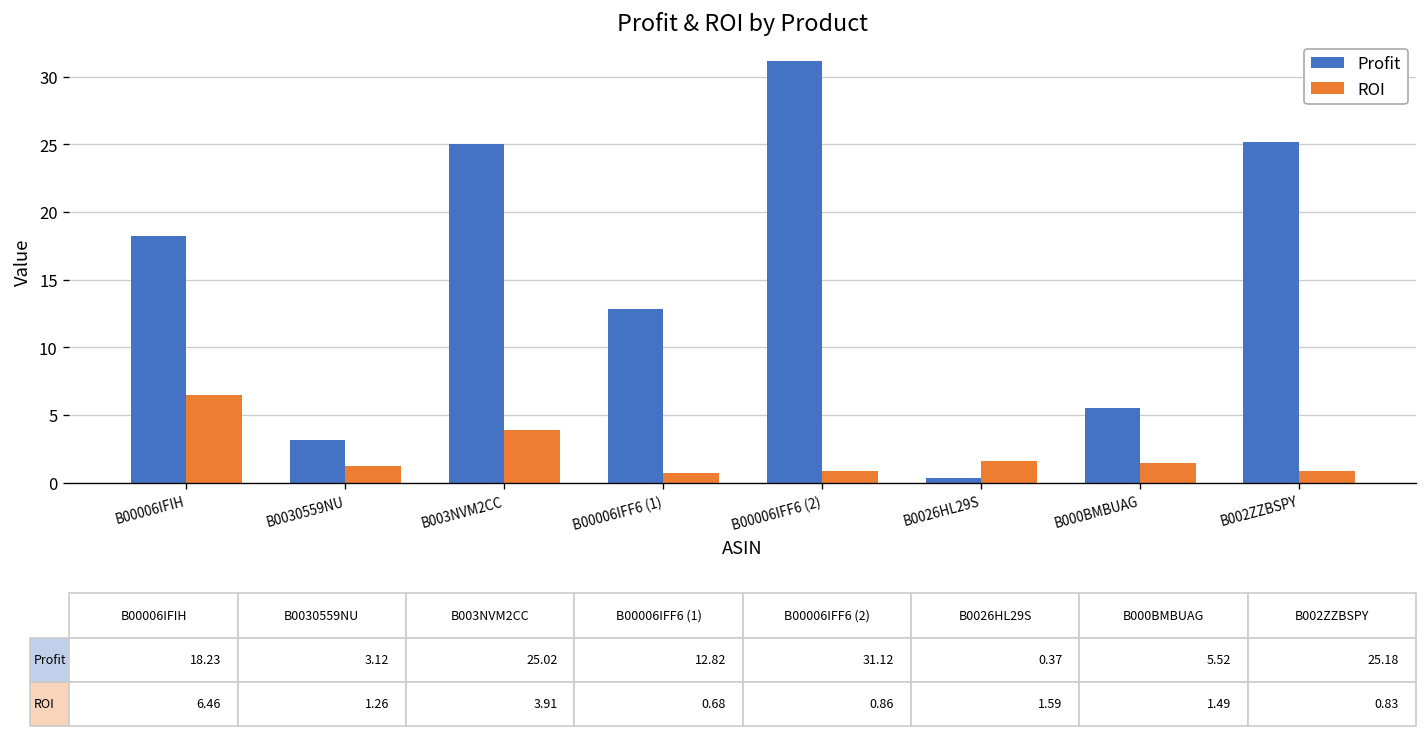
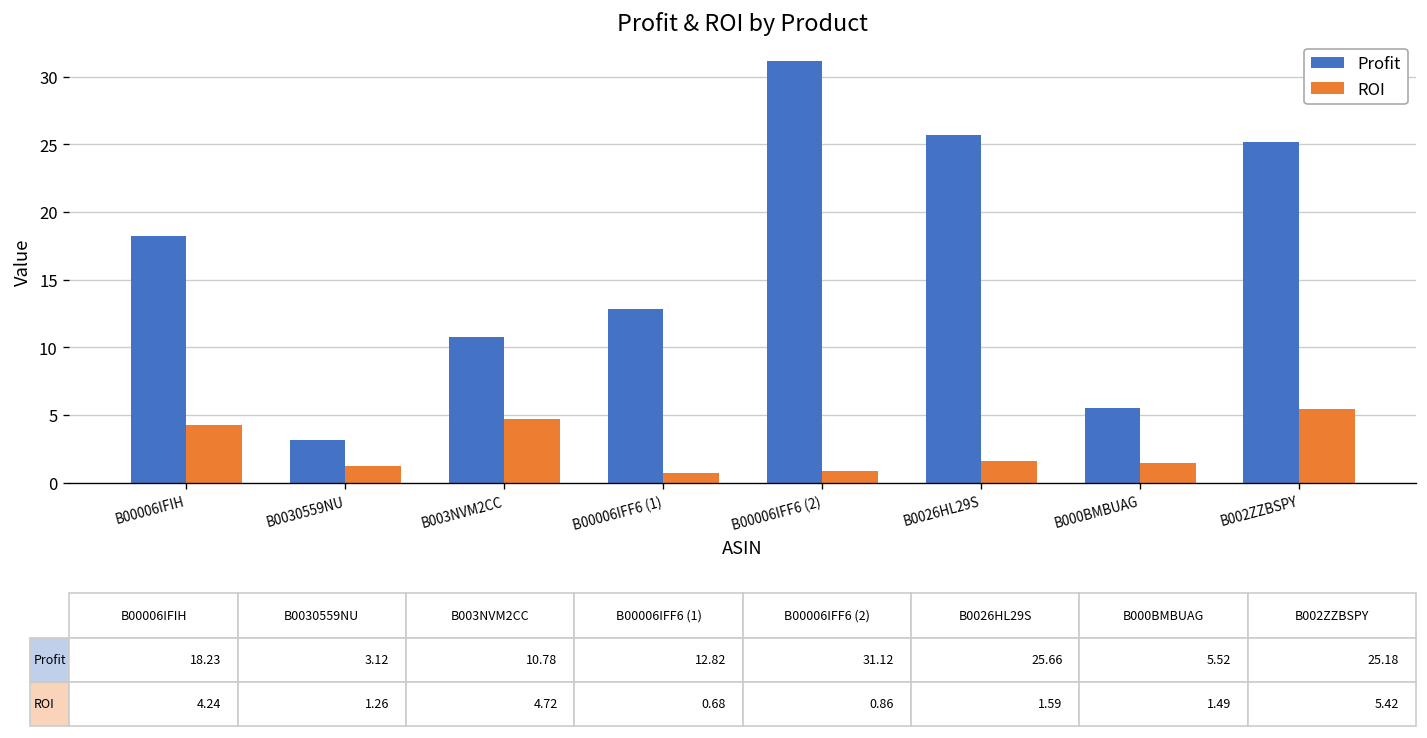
ROI, B00006IFIH: 6.46 -> 4.24
Profit, B003NVM2CC: 25.02 -> 10.78
ROI, B003NVM2CC: 3.91 -> 4.72
Profit, B0026HL29S: 0.37 -> 25.66
ROI, B002ZZBSPY: 0.83 -> 5.42
